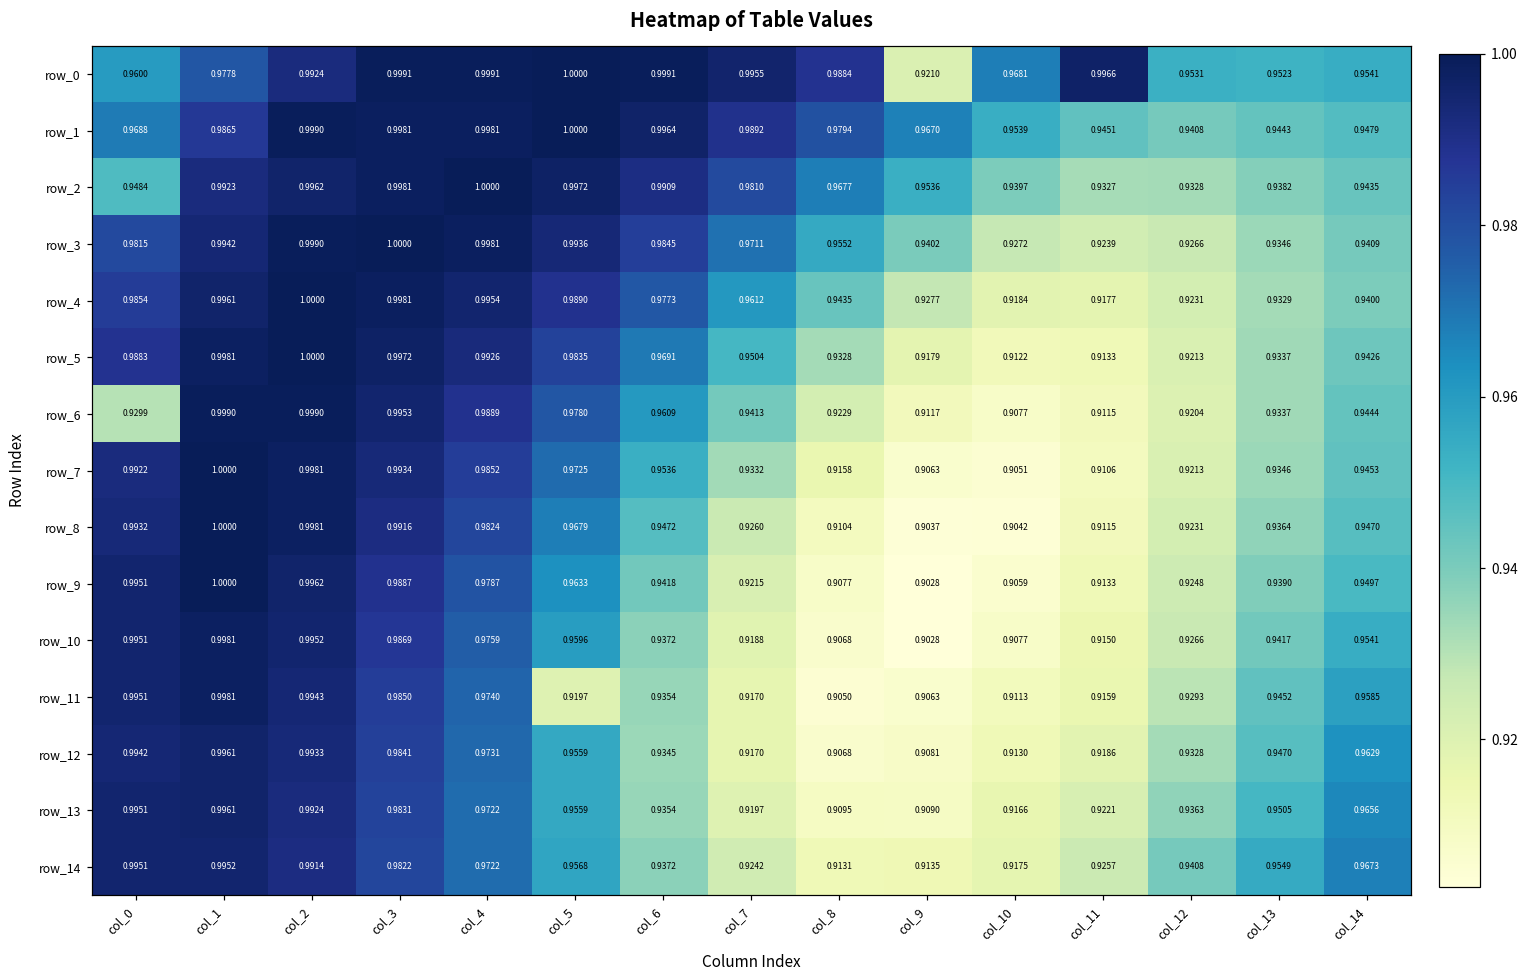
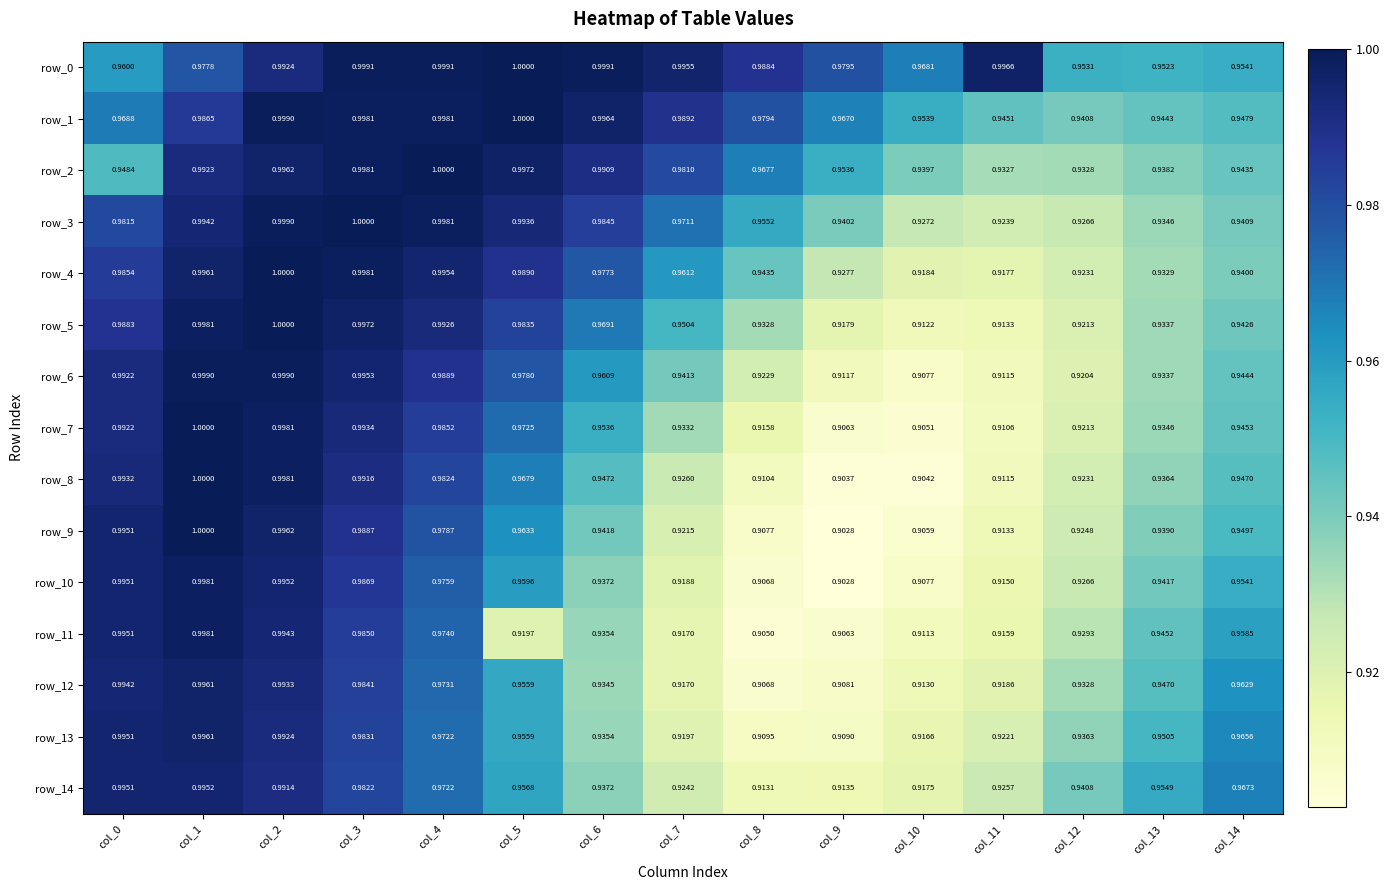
row_0, col_9: 0.9210 -> 0.9795
row_6, col_0: 0.9299 -> 0.9922
